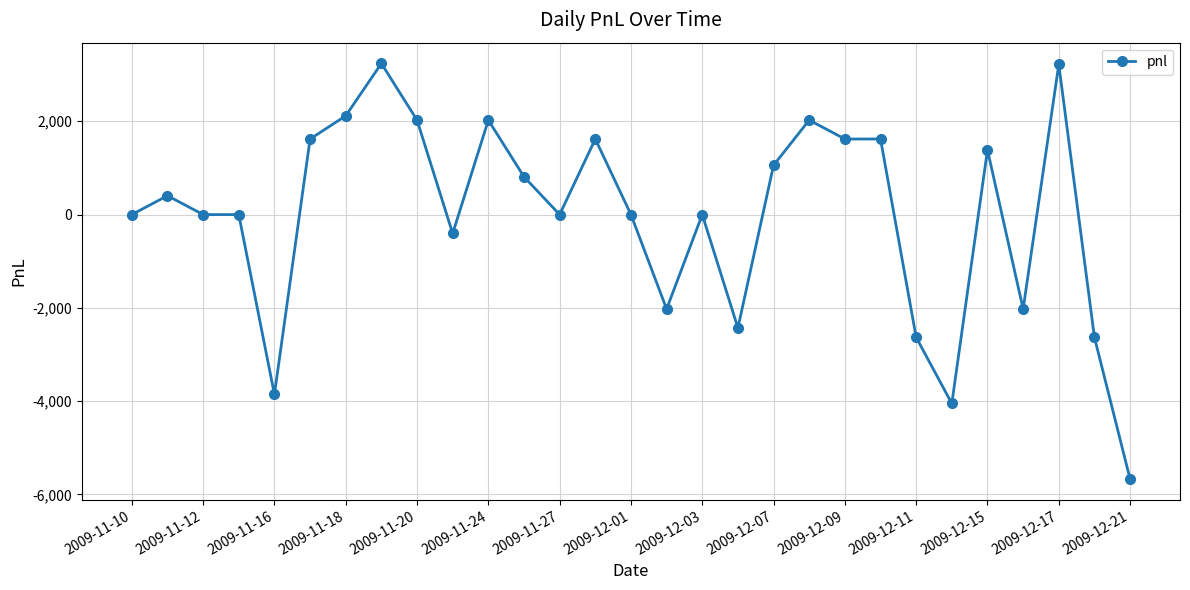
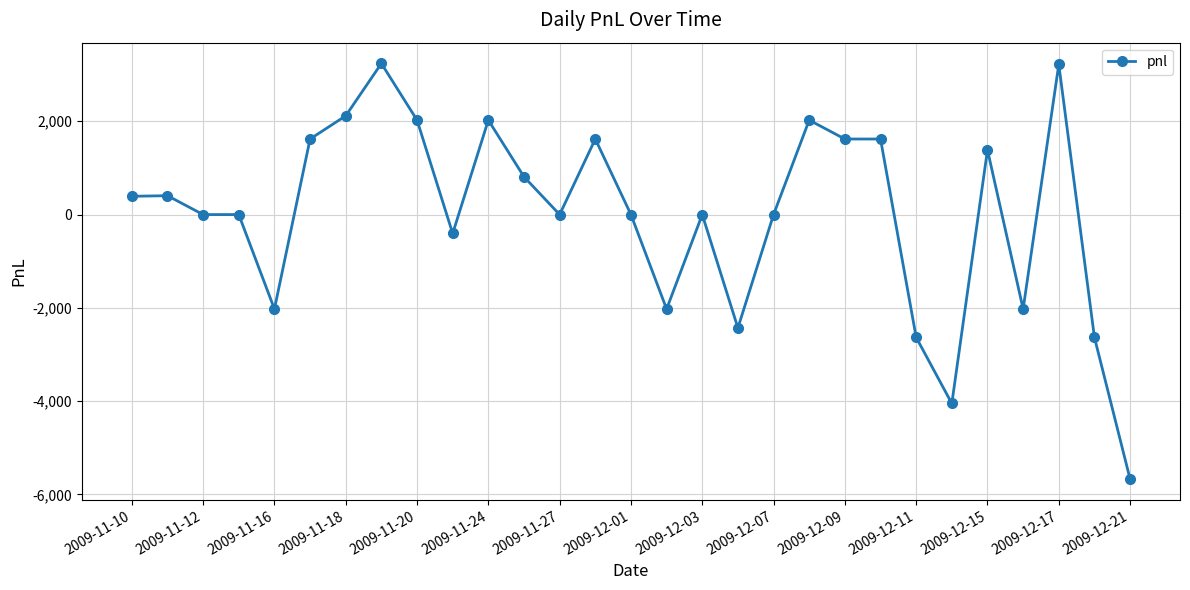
2009-11-10: 0 -> 400
2009-11-16: -3,900 -> -2,000
2009-12-07: 1,100 -> 0
